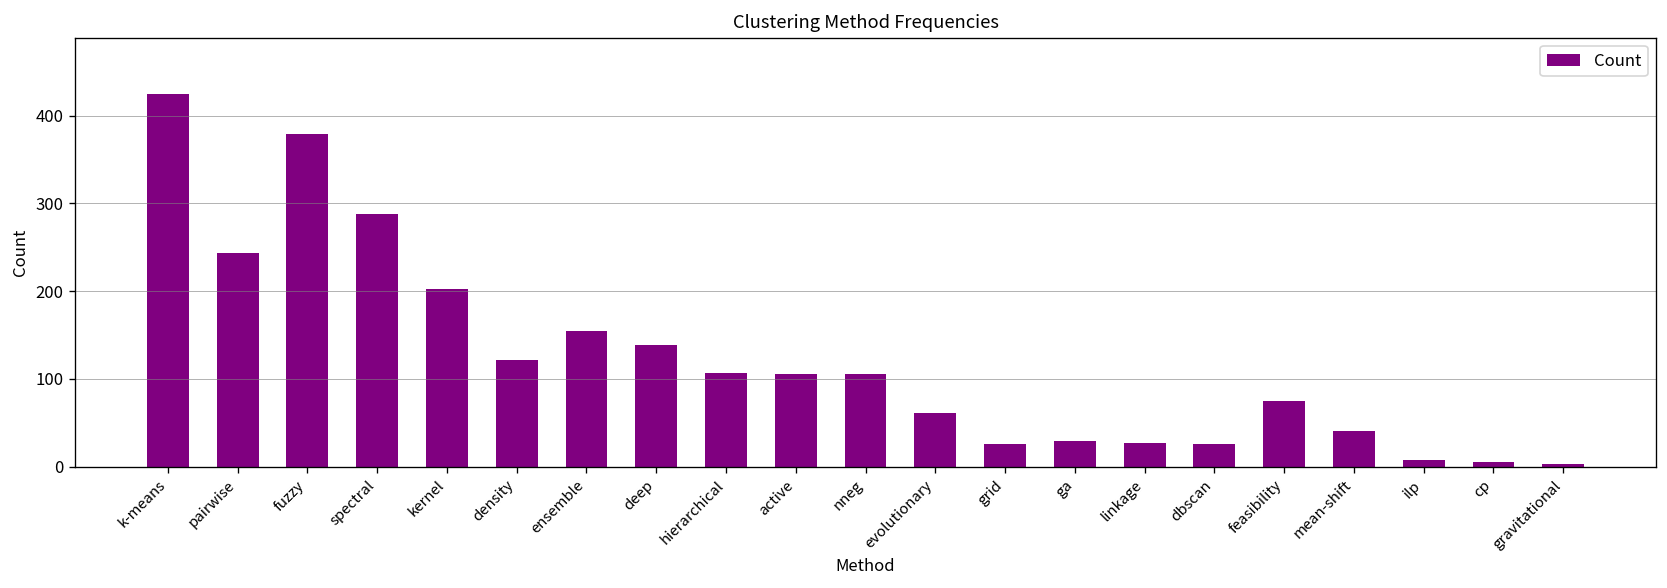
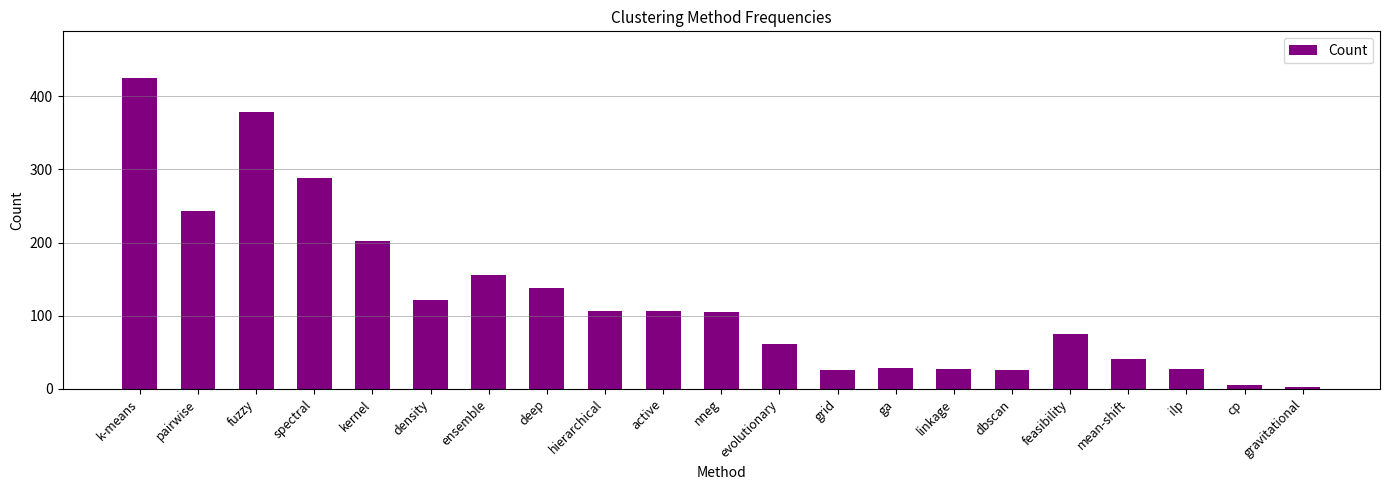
ilp: 10 -> 30
